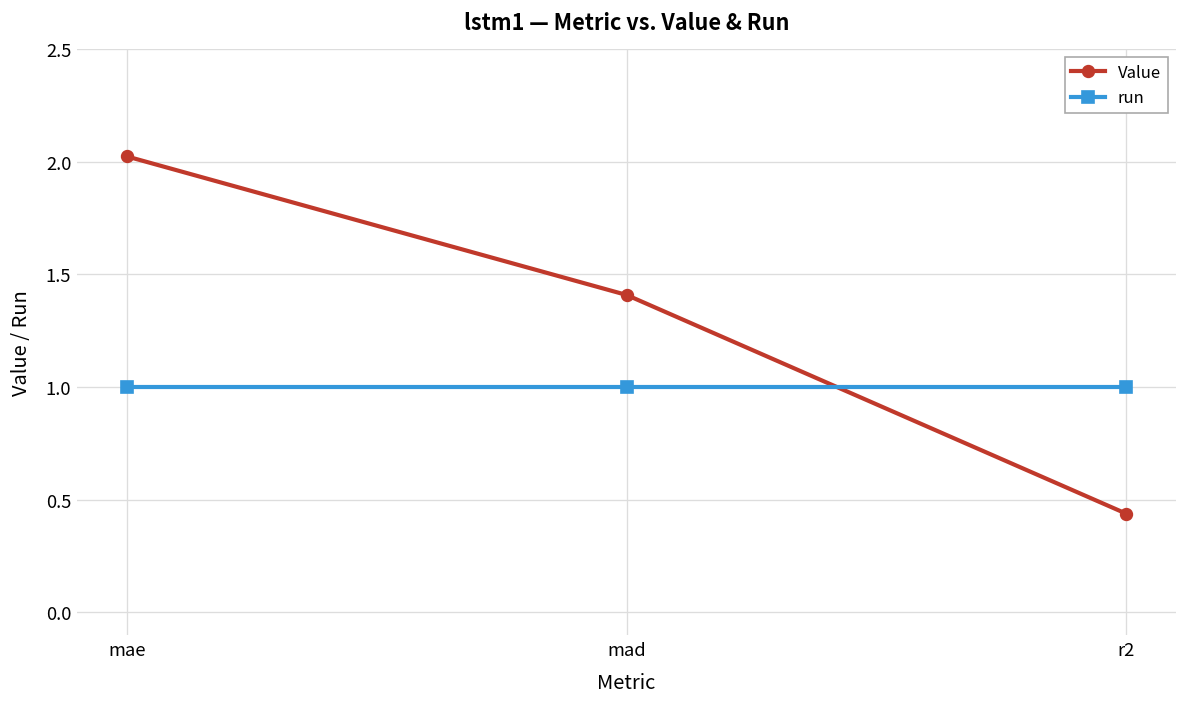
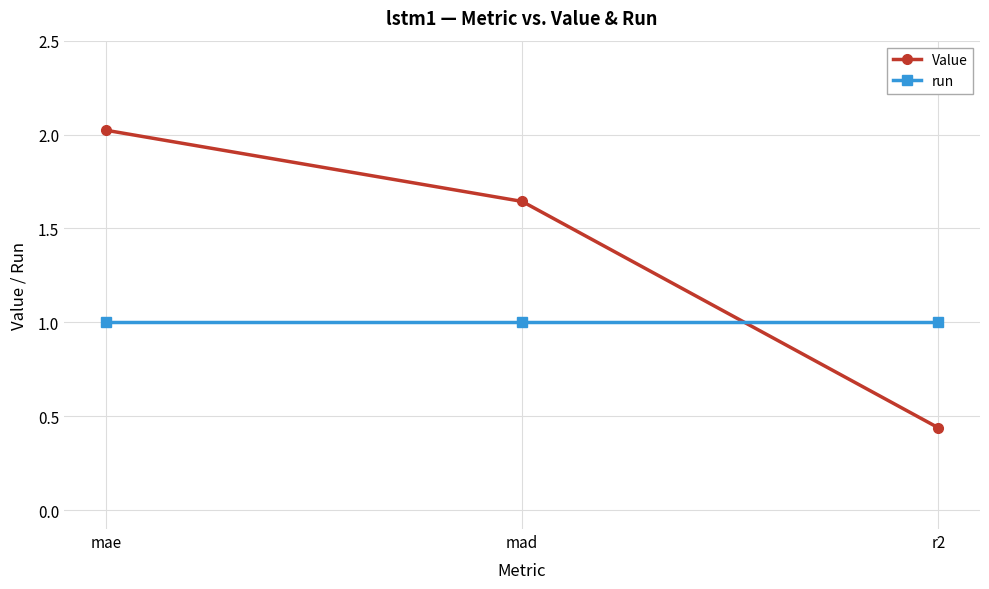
Value, mad: 1.41 -> 1.64
